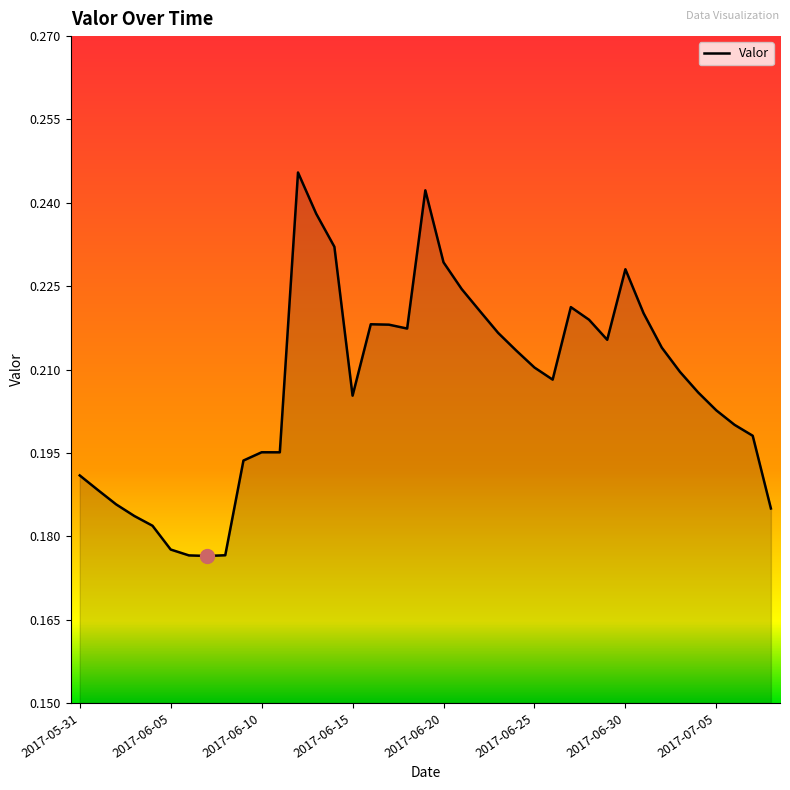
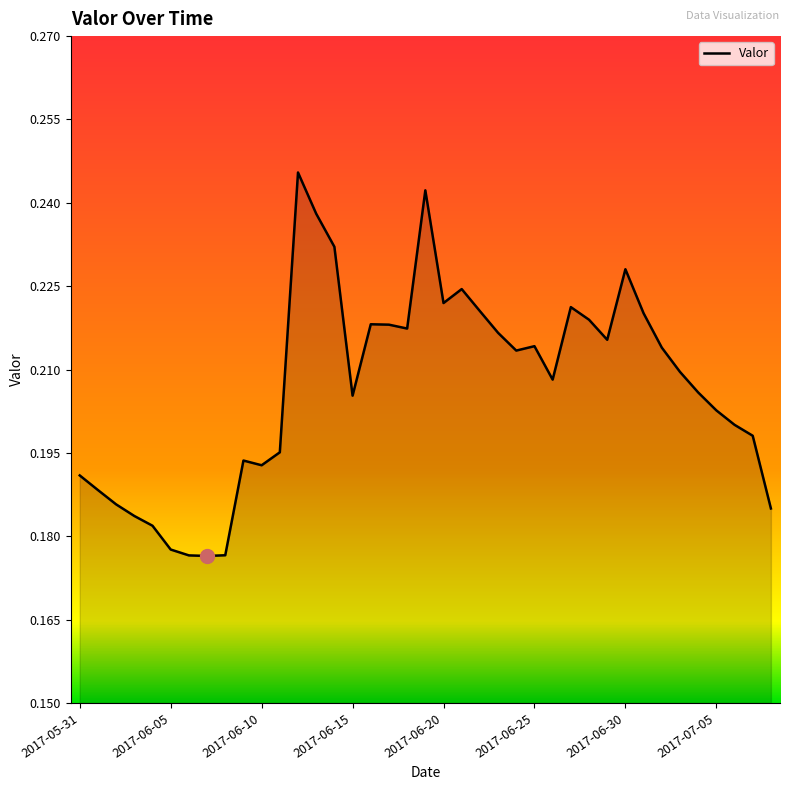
Valor, 2017-06-10: 0.195 -> 0.193
Valor, 2017-06-20: 0.229 -> 0.222
Valor, 2017-06-25: 0.210 -> 0.214
